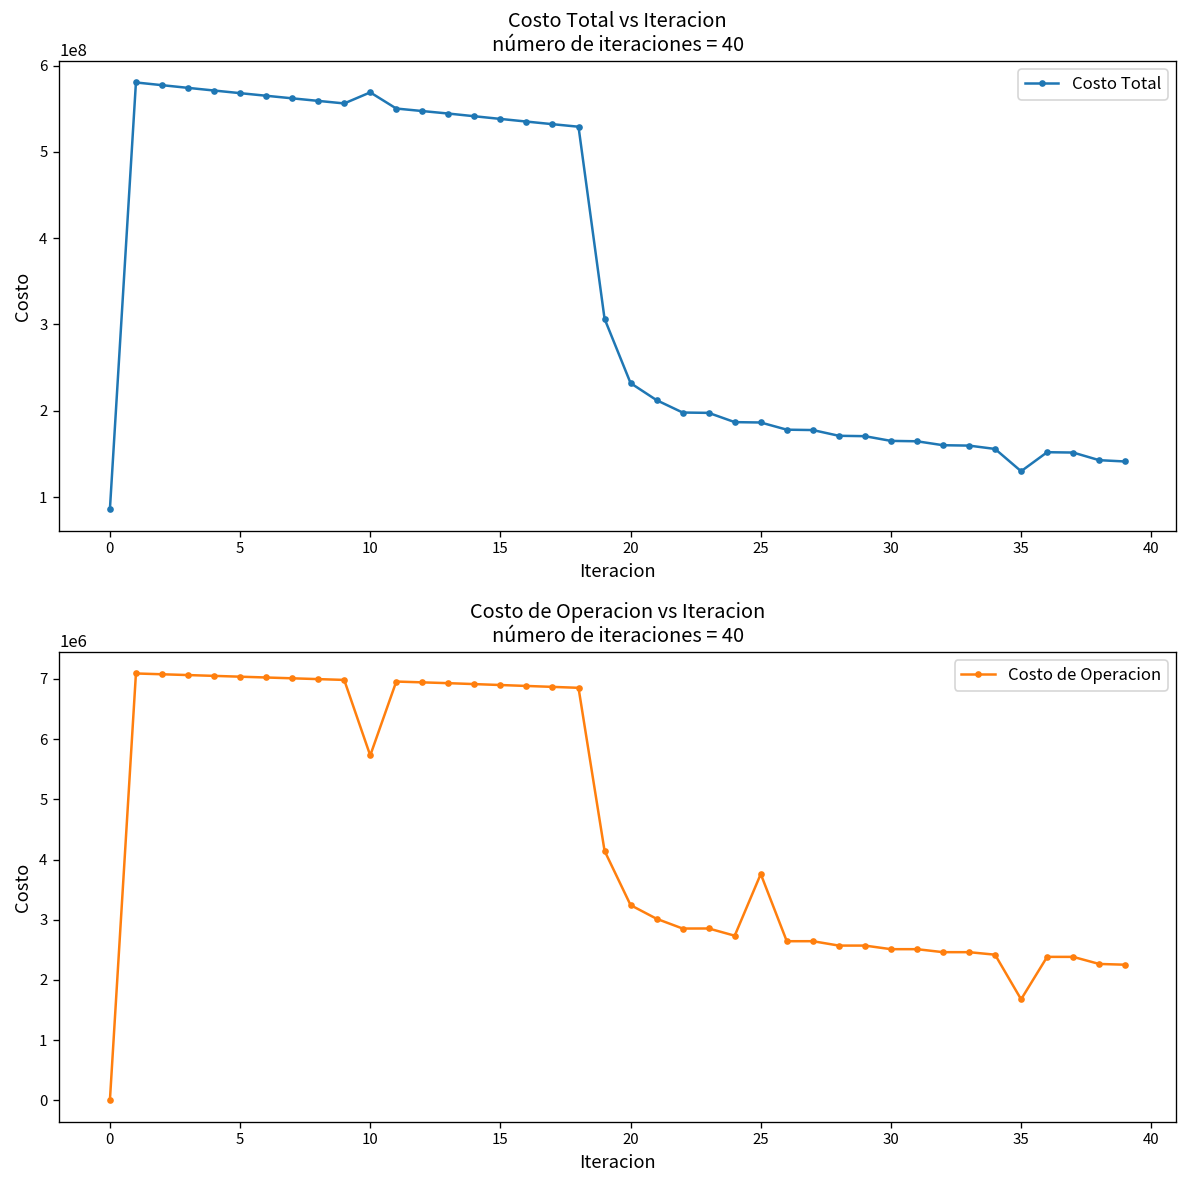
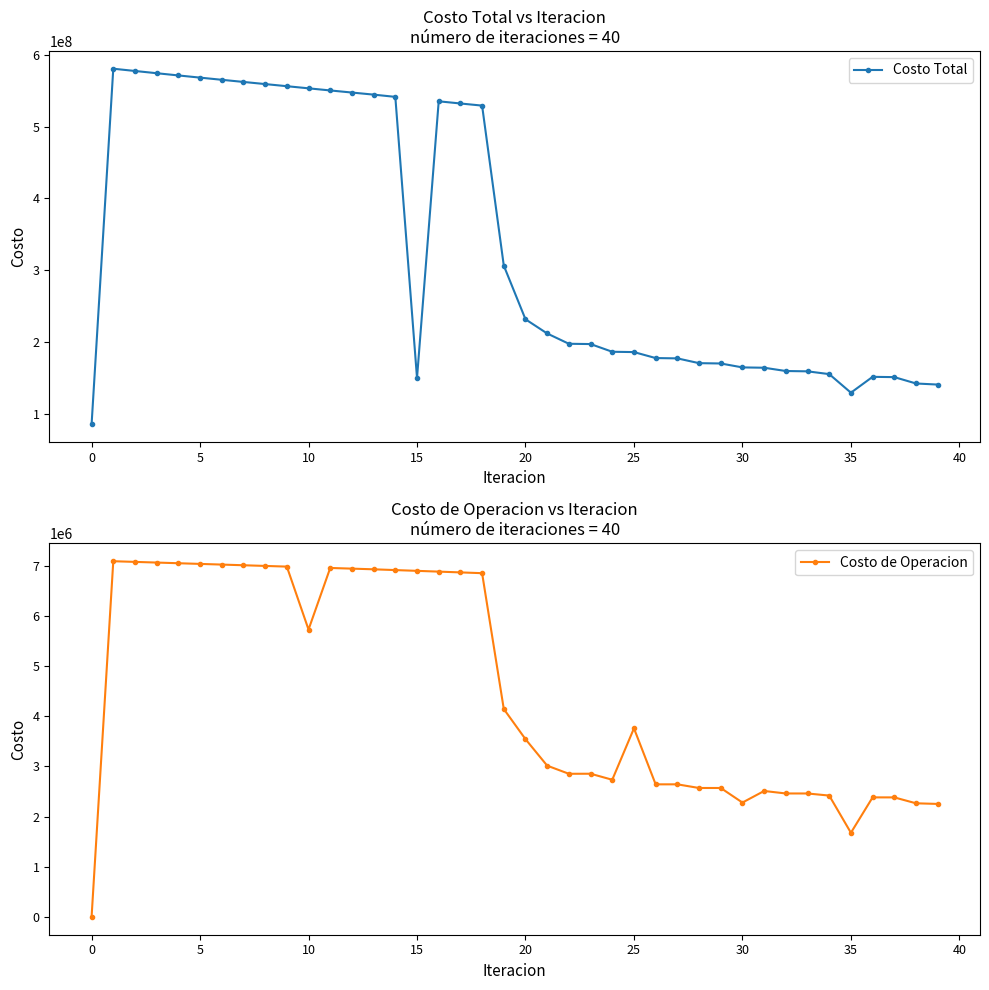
Costo Total vs Iteracion número de iteraciones = 40, 10: 570000000 -> 550000000
Costo Total vs Iteracion número de iteraciones = 40, 15: 540000000 -> 150000000
Costo de Operacion vs Iteracion número de iteraciones = 40, 20: 3200000 -> 3500000
Costo de Operacion vs Iteracion número de iteraciones = 40, 30: 2500000 -> 2300000
